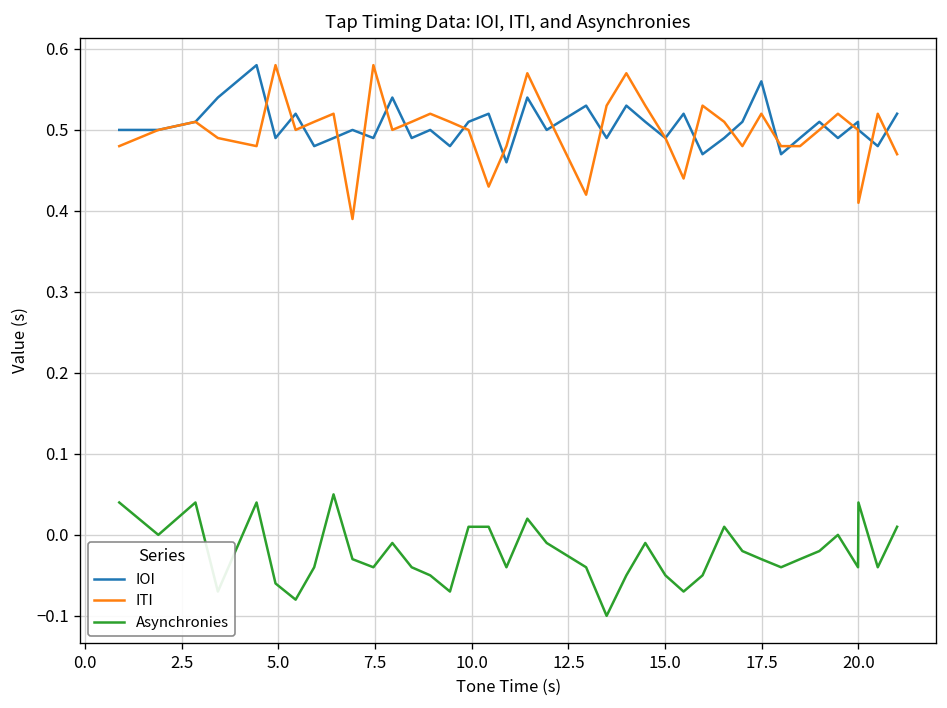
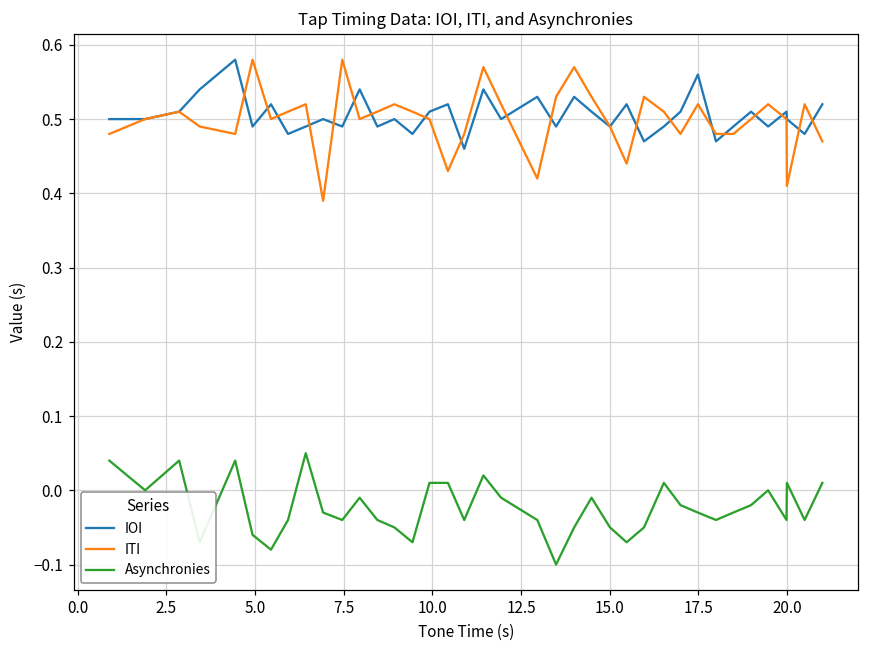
Asynchronies, 20.0: 0.04 -> 0.01
